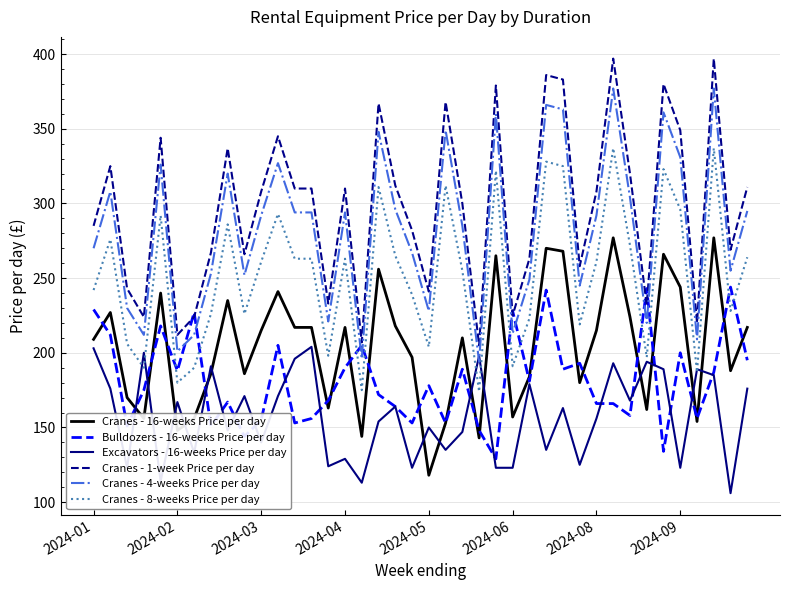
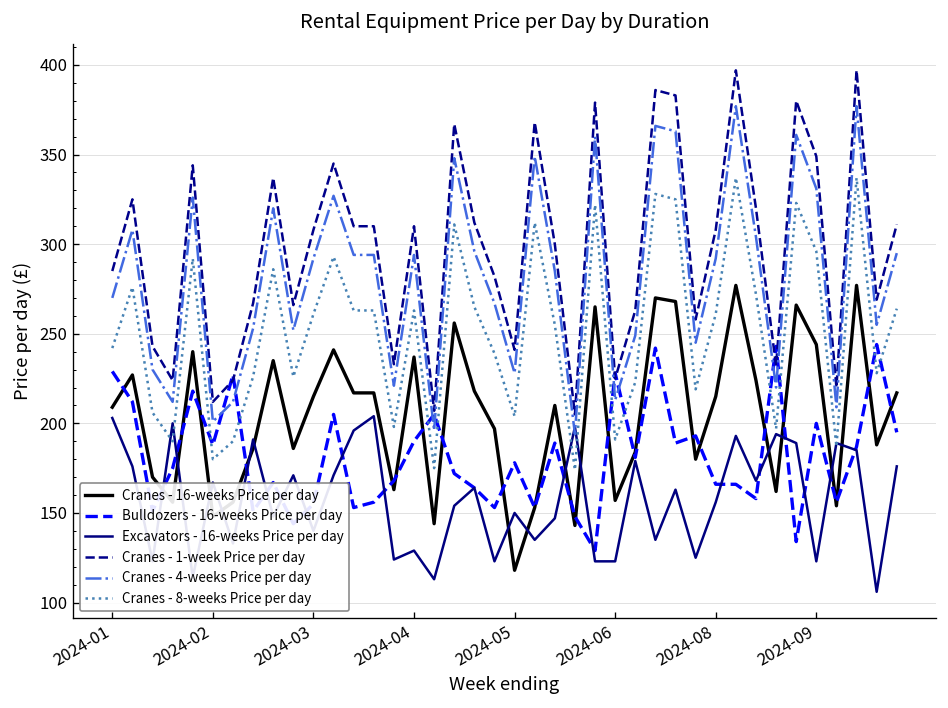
Cranes - 16-weeks Price per day, 2024-04: 217 -> 237
